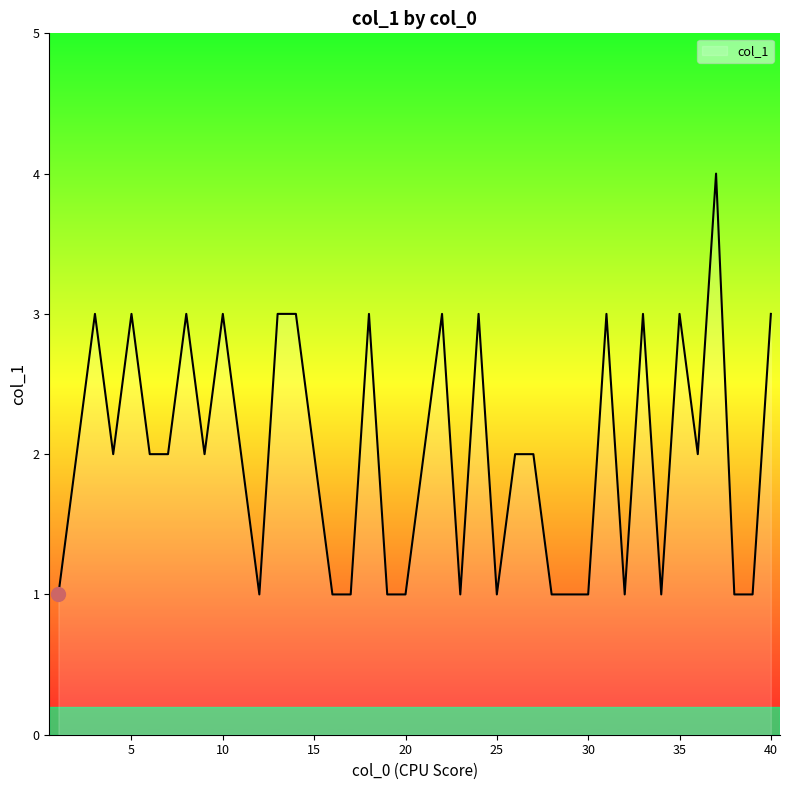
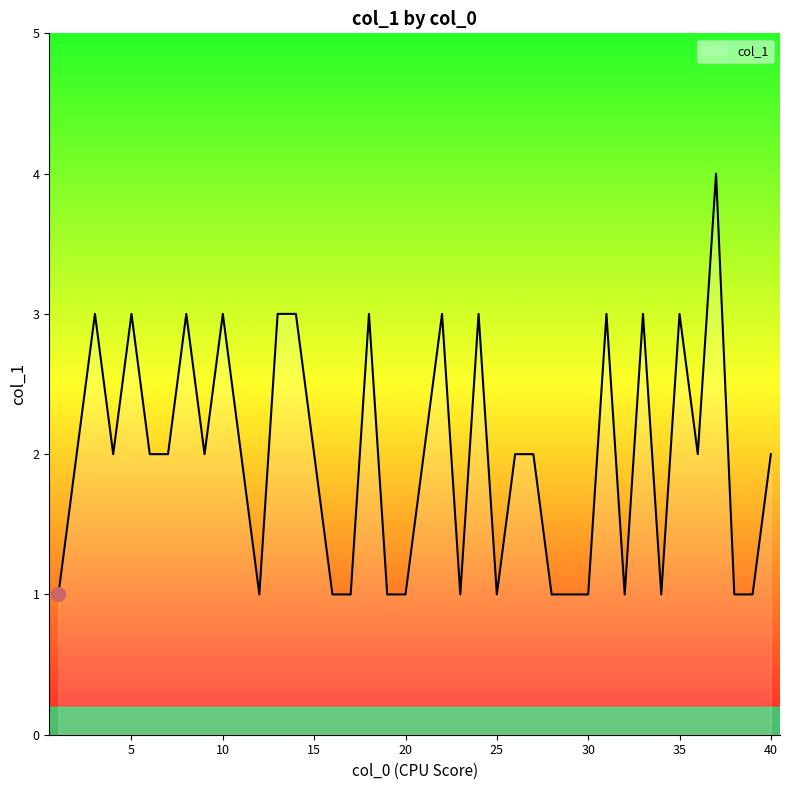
col_1, 40: 3 -> 2
